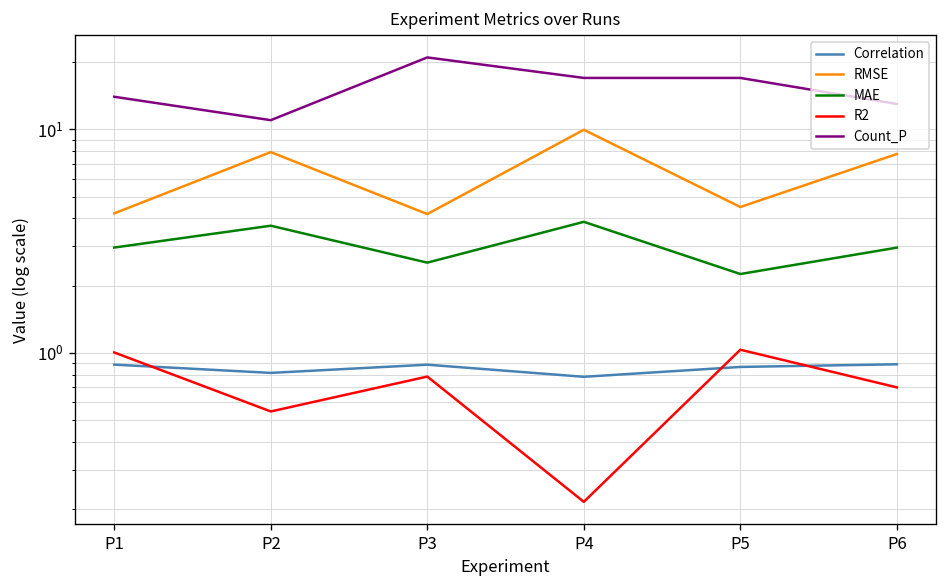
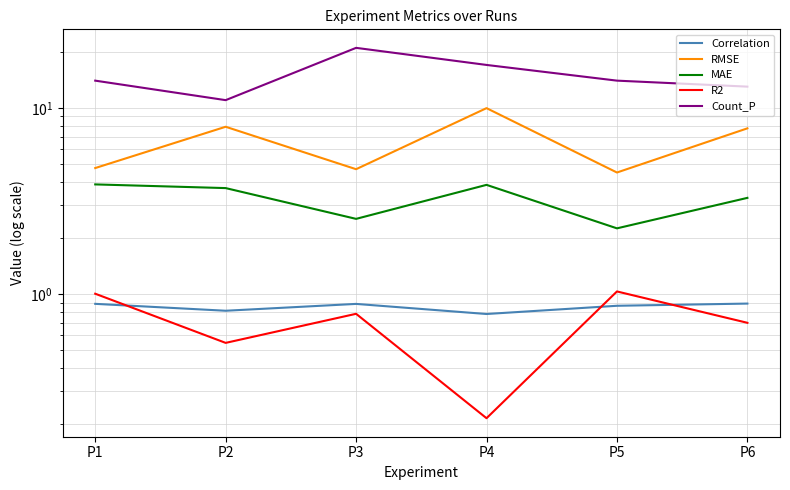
RMSE, P1: 4.2 -> 4.8
MAE, P1: 3.0 -> 3.9
RMSE, P3: 4.2 -> 4.7
Count_P, P5: 17 -> 14
MAE, P6: 3.0 -> 3.3
